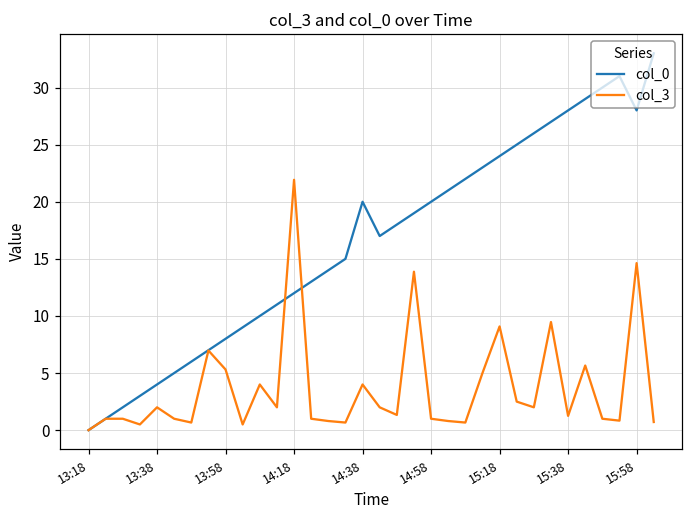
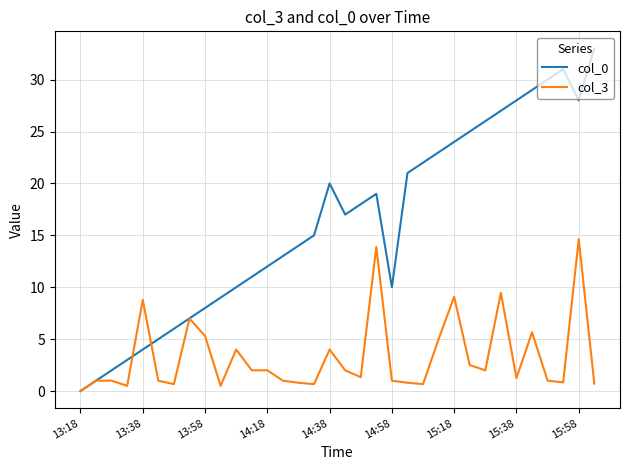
col_3, 13:38: 2.0 -> 8.8
col_3, 14:18: 21.9 -> 2.0
col_0, 14:58: 20 -> 10
